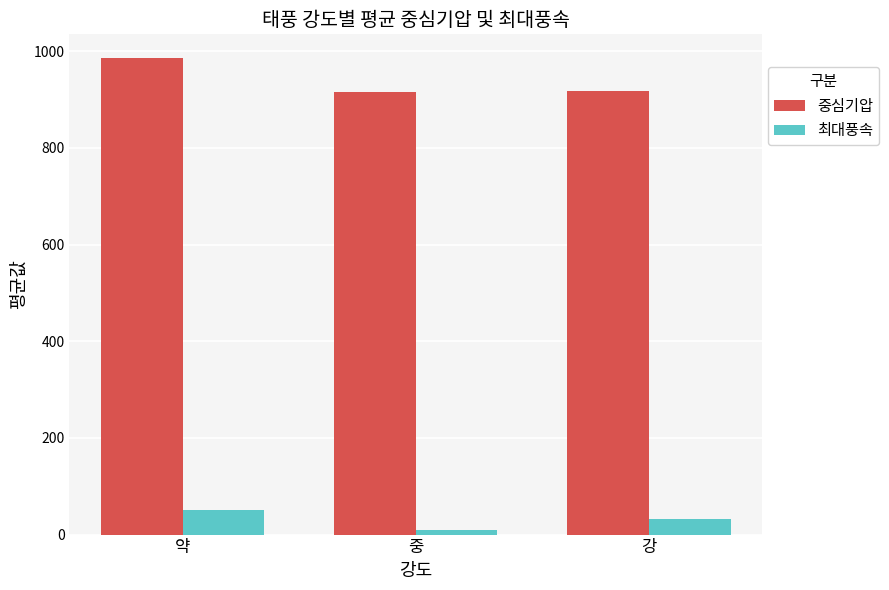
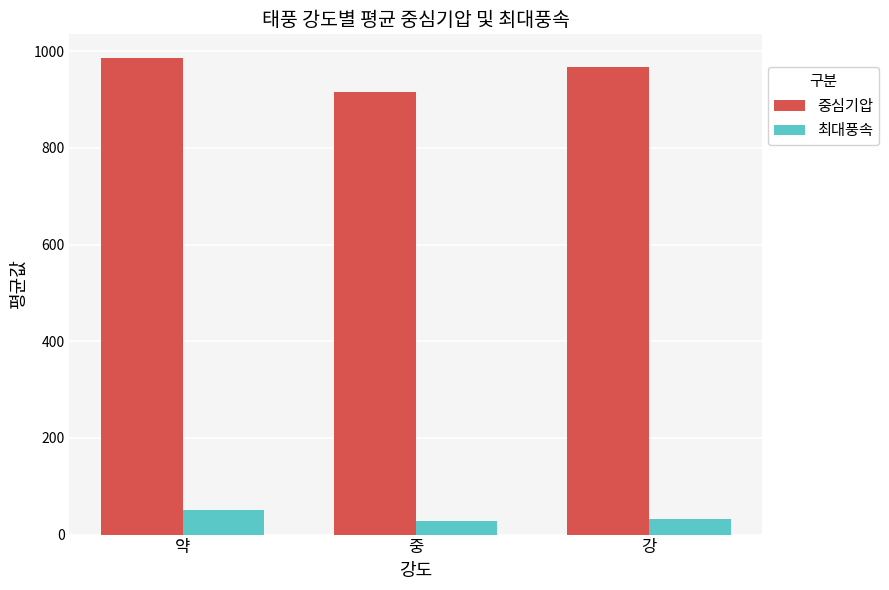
최대풍속, 중: 10 -> 30
중심기압, 강: 920 -> 970
